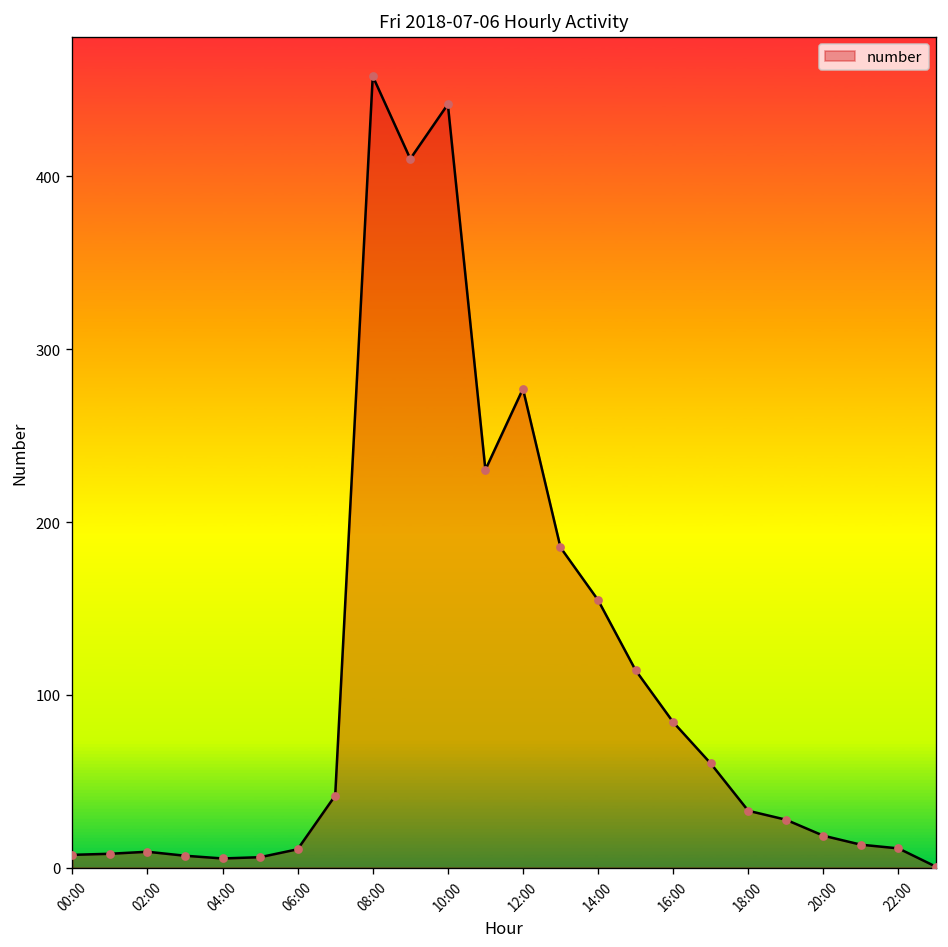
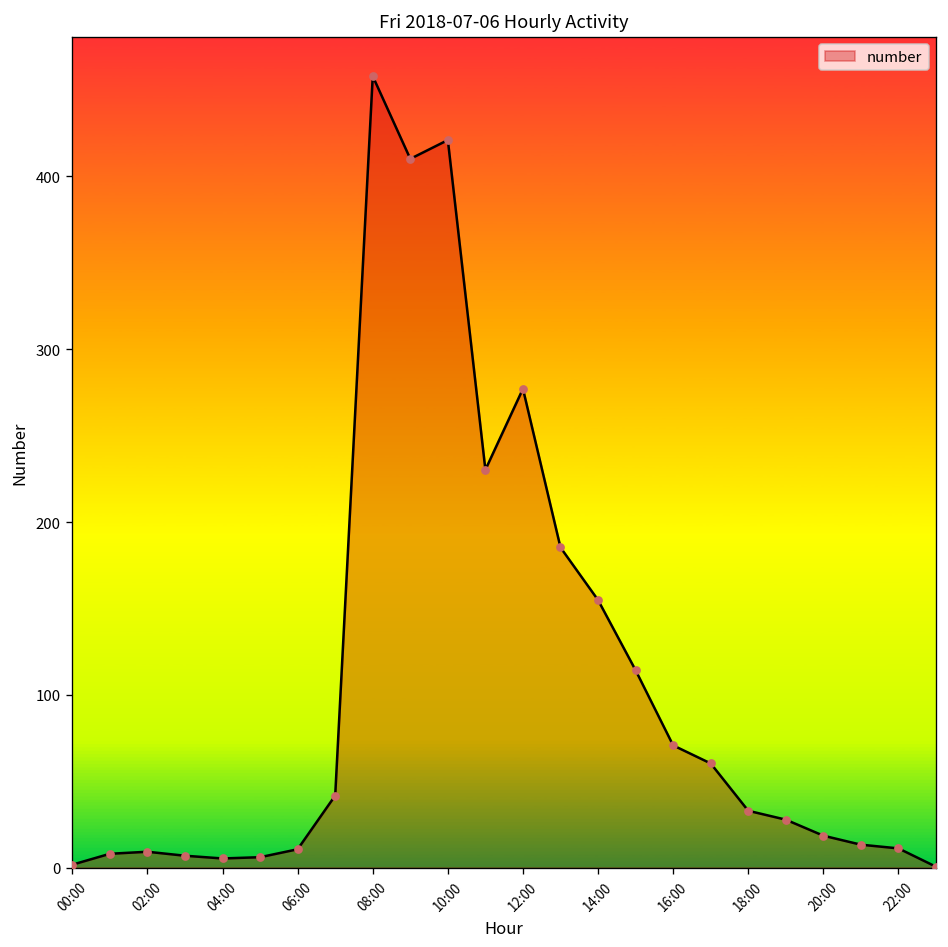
00:00: 7 -> 2
10:00: 442 -> 421
16:00: 84 -> 71
